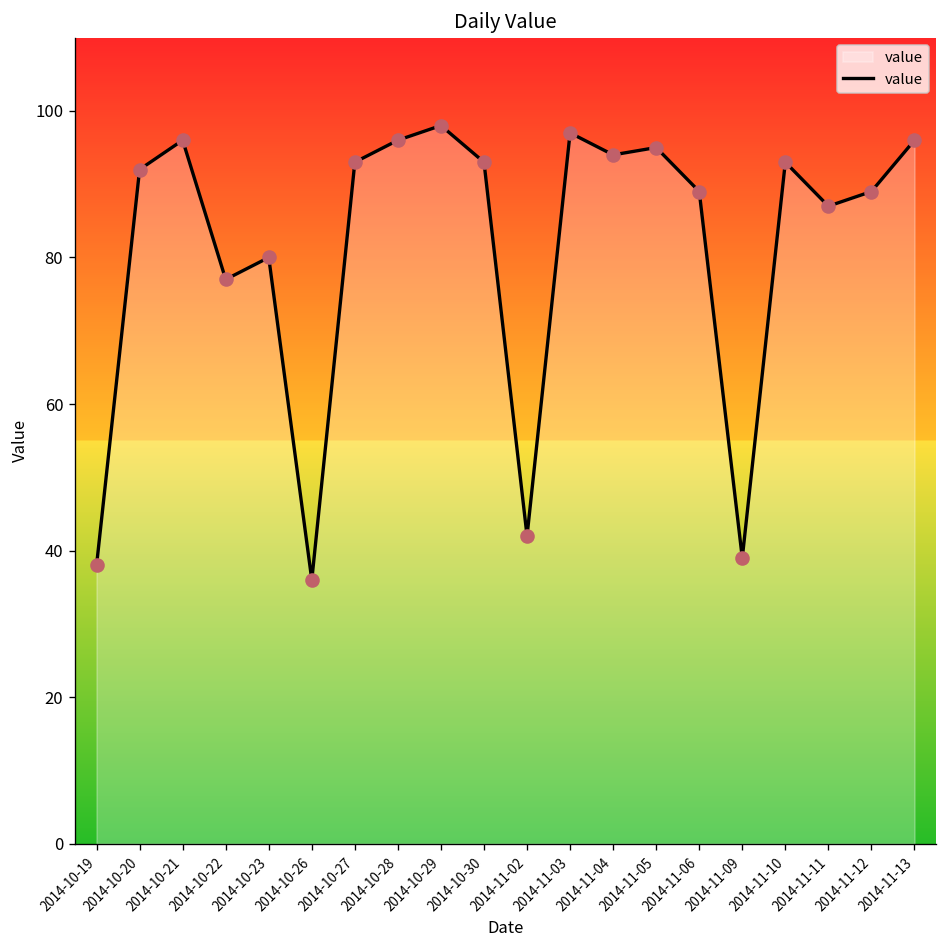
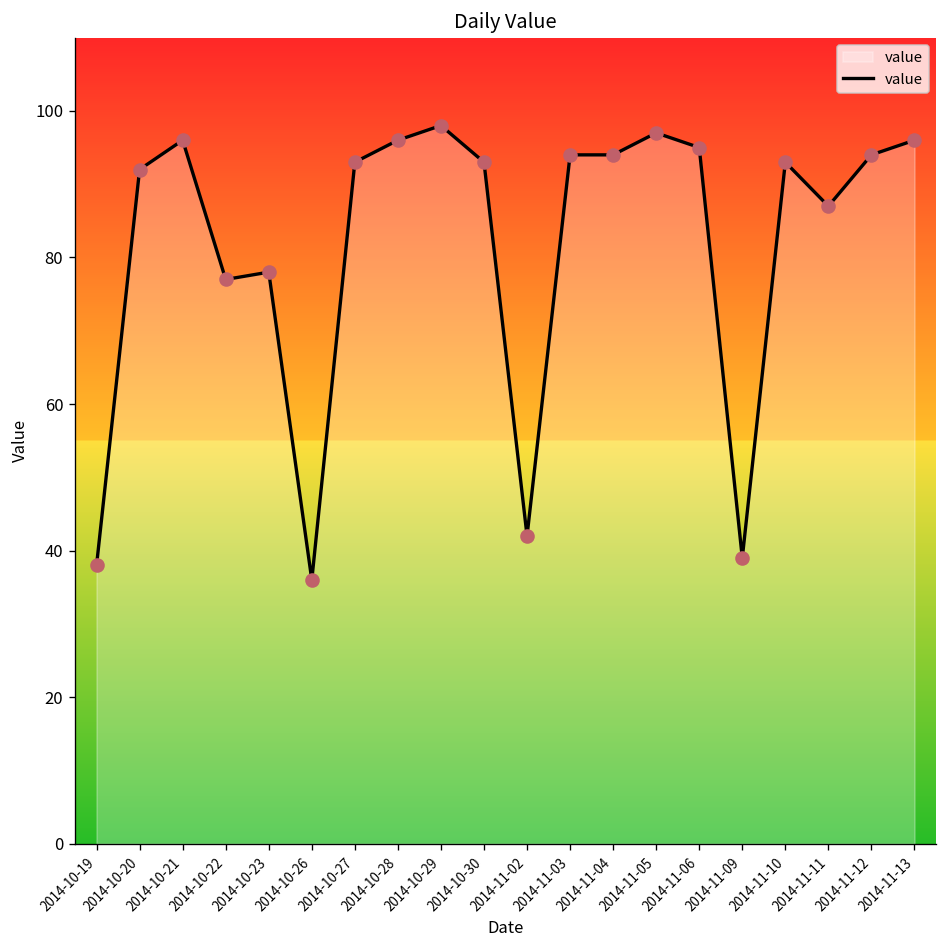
2014-10-23: 80 -> 78
2014-11-03: 97 -> 94
2014-11-05: 95 -> 97
2014-11-06: 89 -> 95
2014-11-12: 89 -> 94
